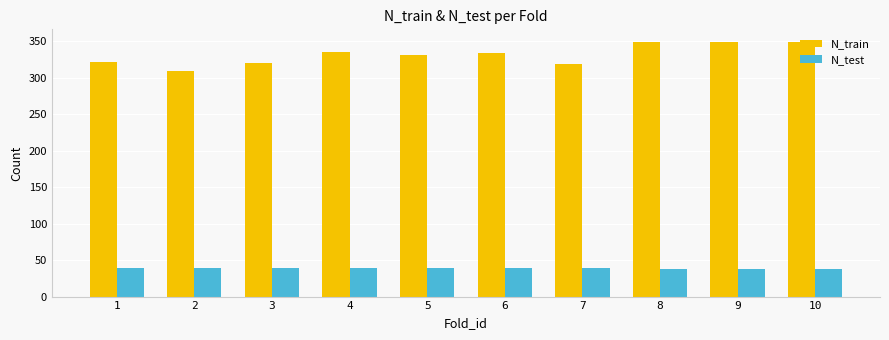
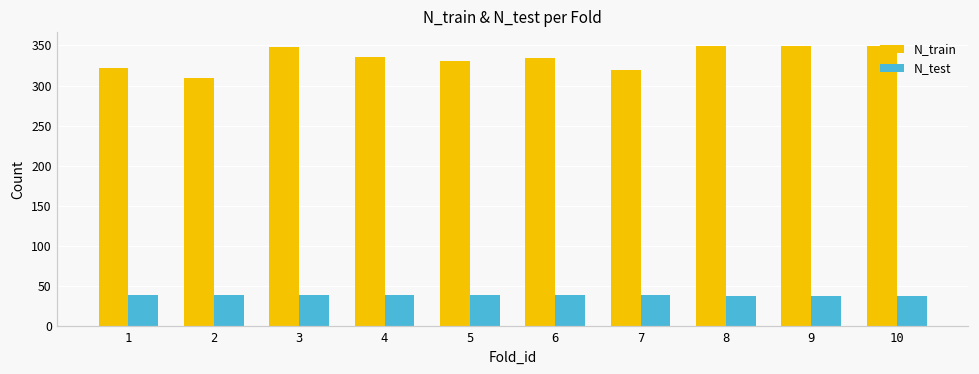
N_train, 3: 320 -> 350
